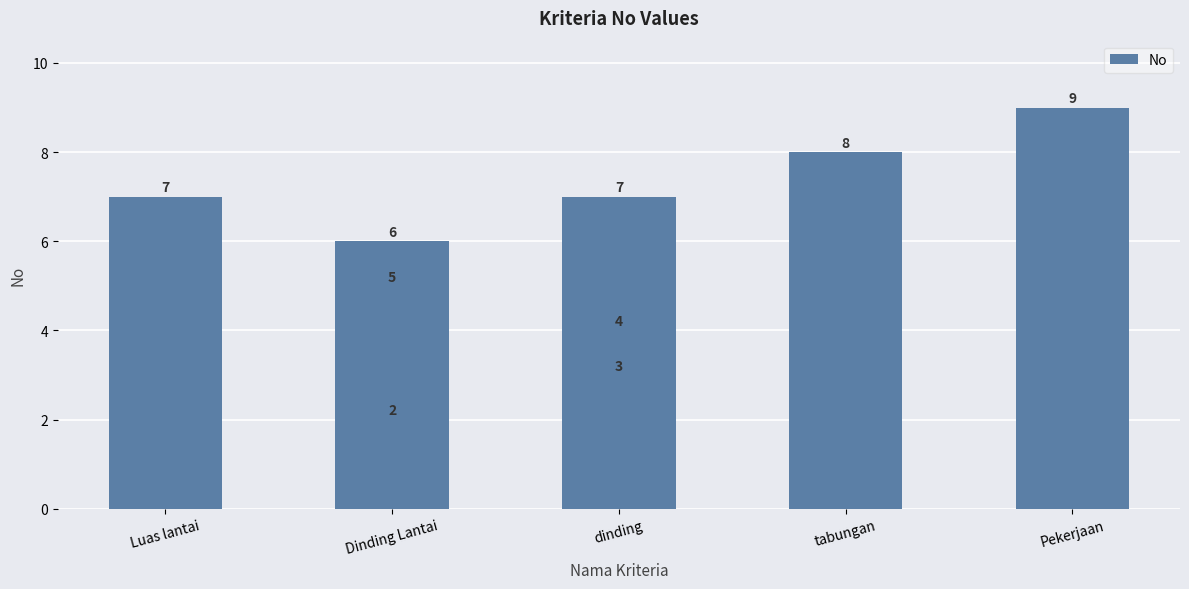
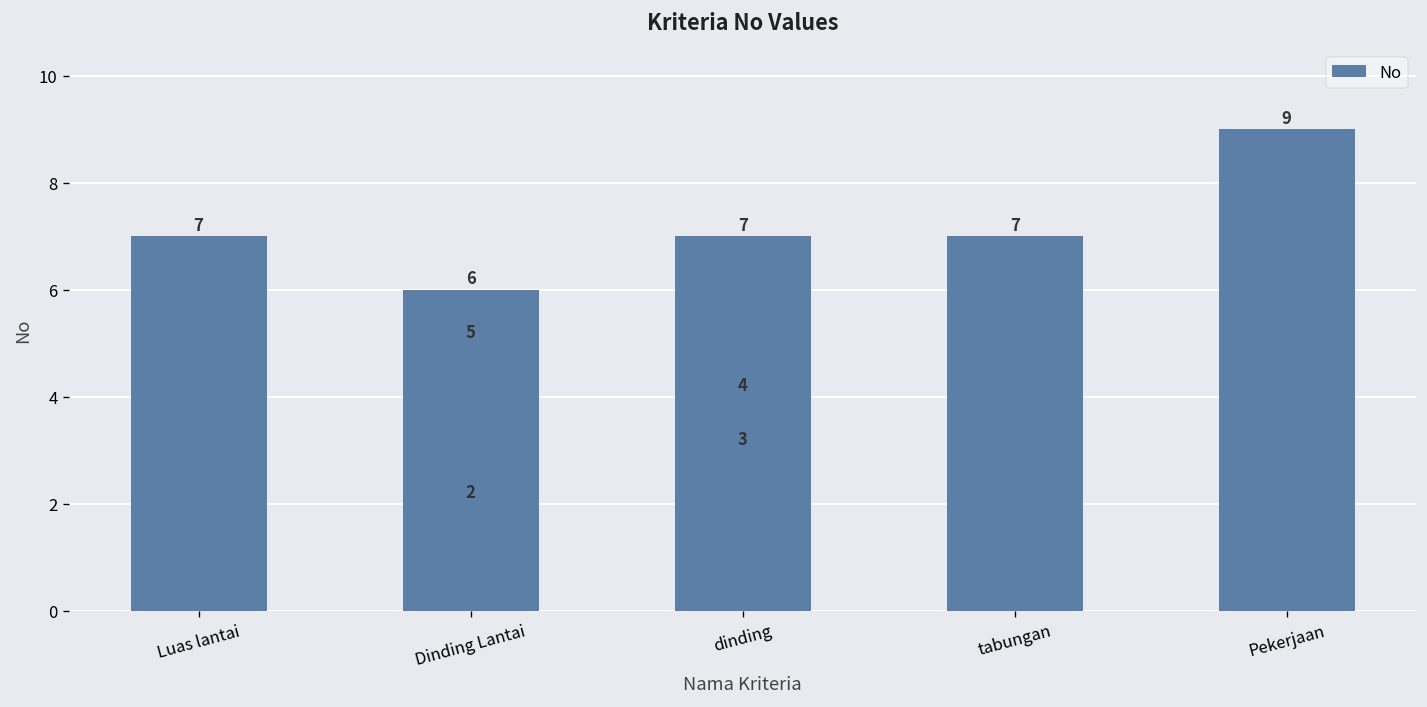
tabungan: 8 -> 7
